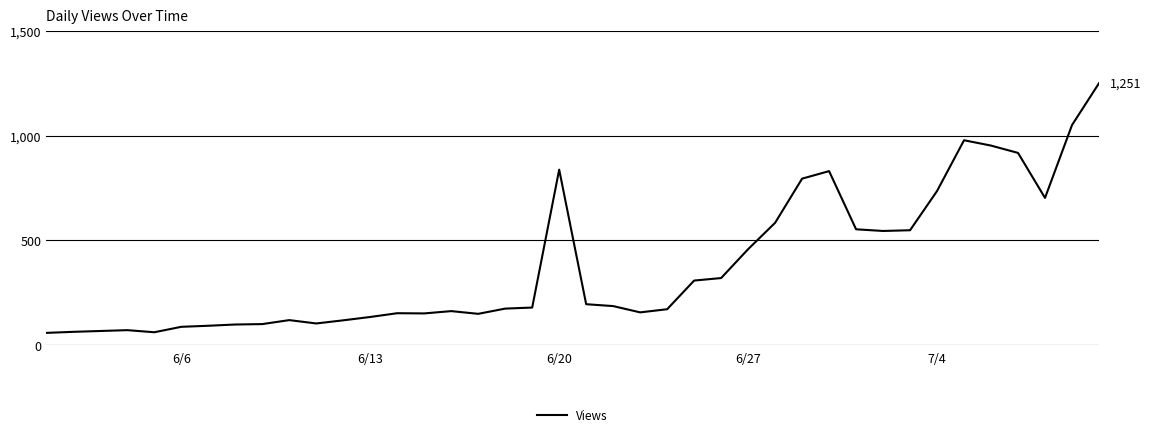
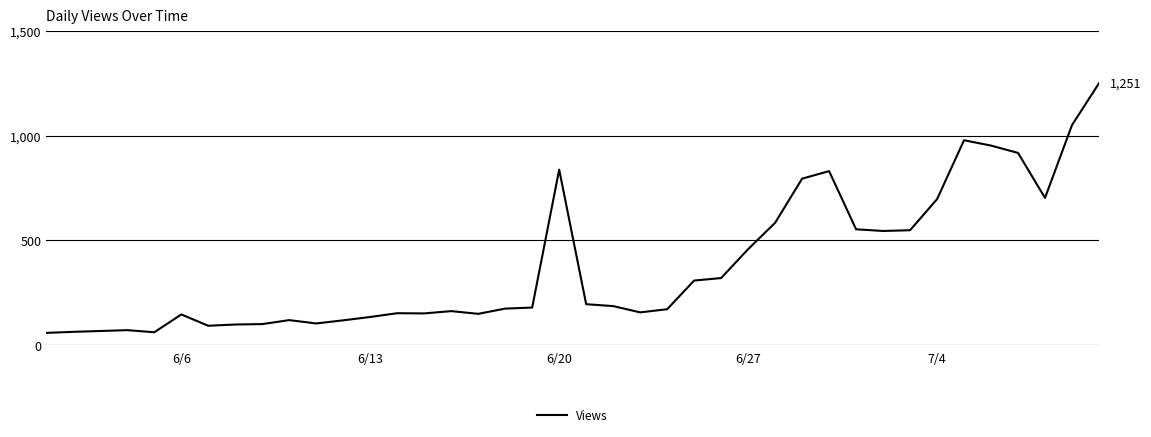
6/6: 90 -> 150
7/4: 740 -> 700
